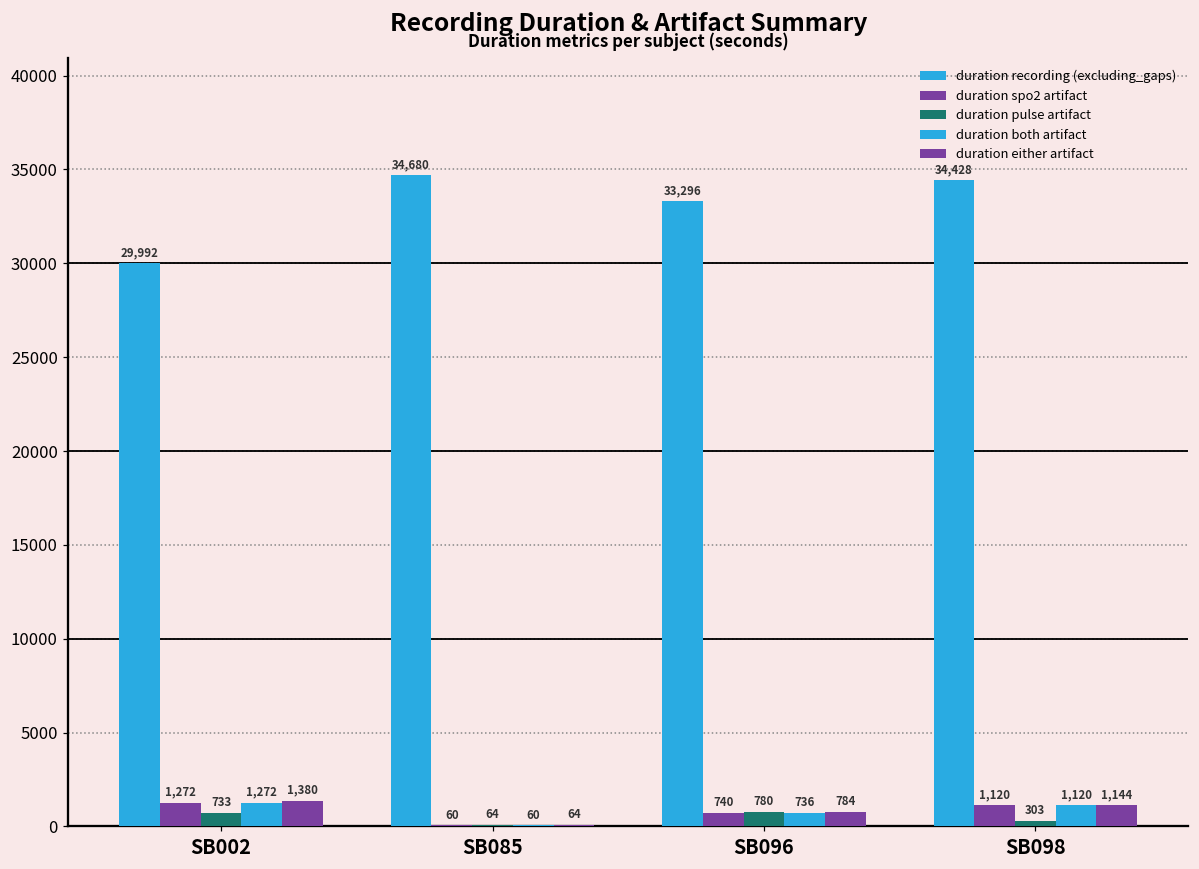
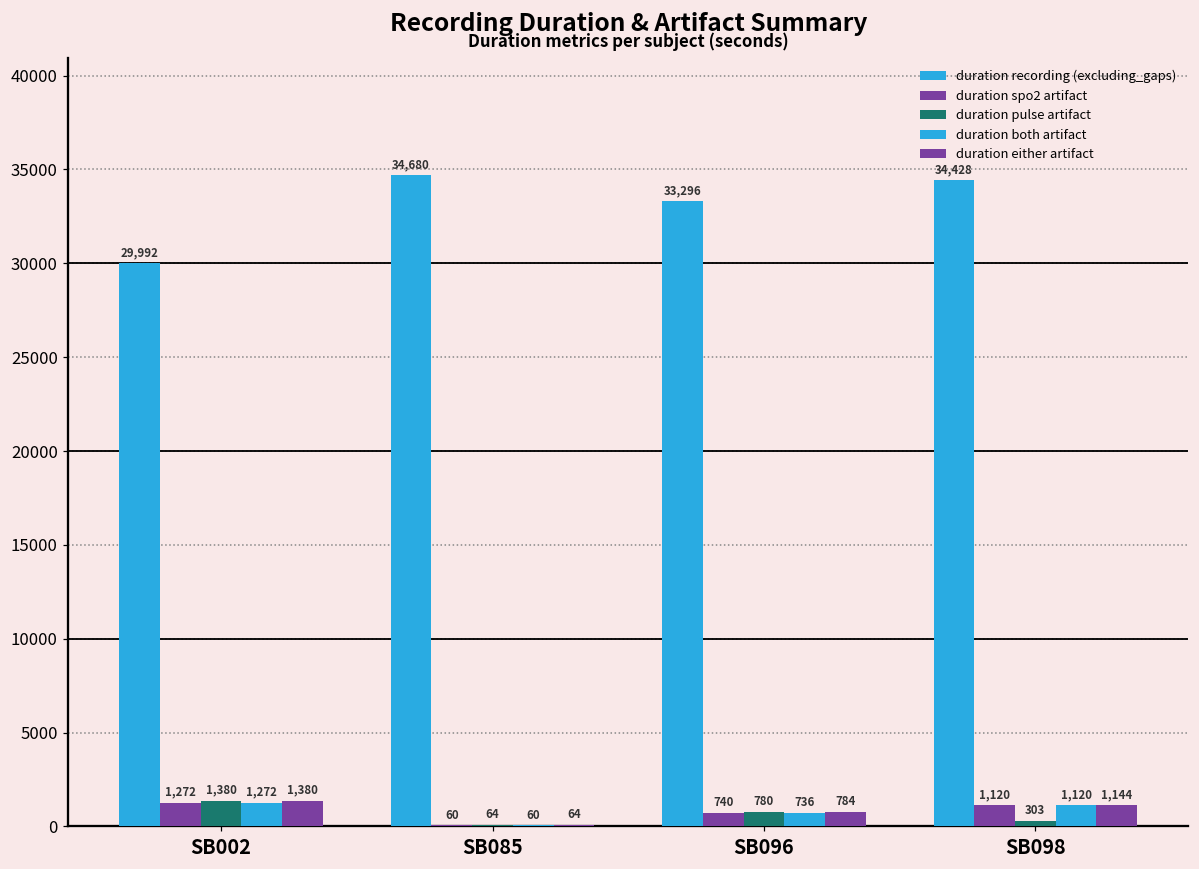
duration pulse artifact, SB002: 733 -> 1,380
